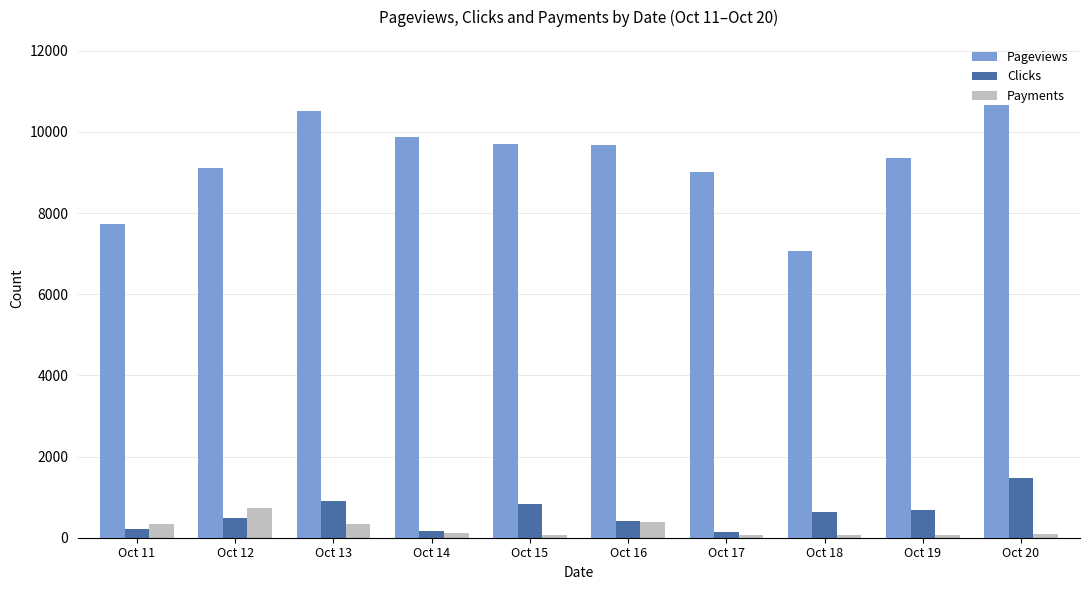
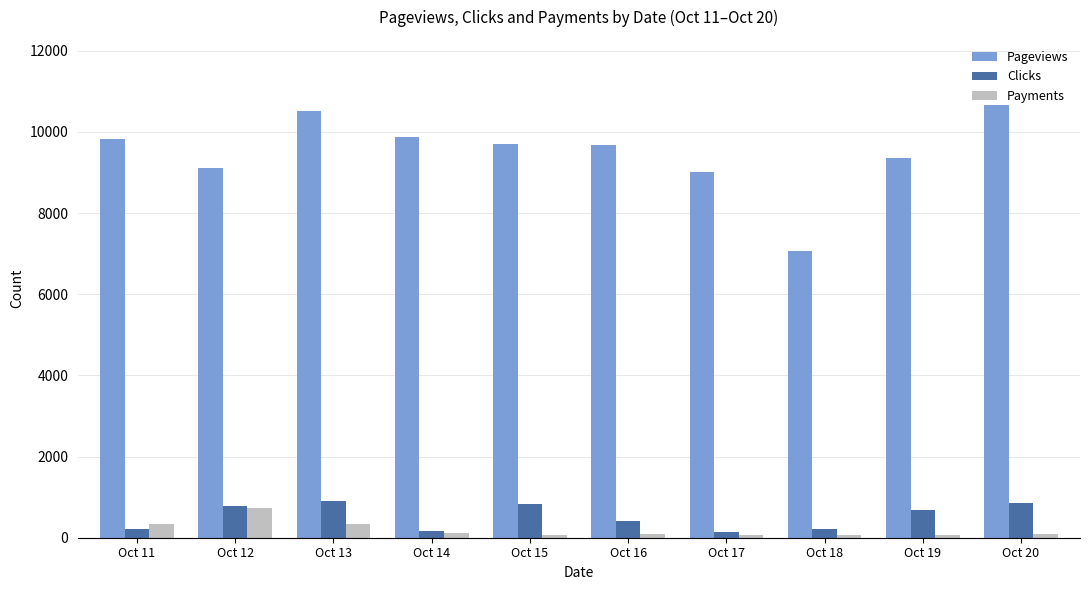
Pageviews, Oct 11: 7700 -> 9800
Clicks, Oct 12: 500 -> 800
Payments, Oct 16: 400 -> 100
Clicks, Oct 18: 600 -> 200
Clicks, Oct 20: 1500 -> 900
